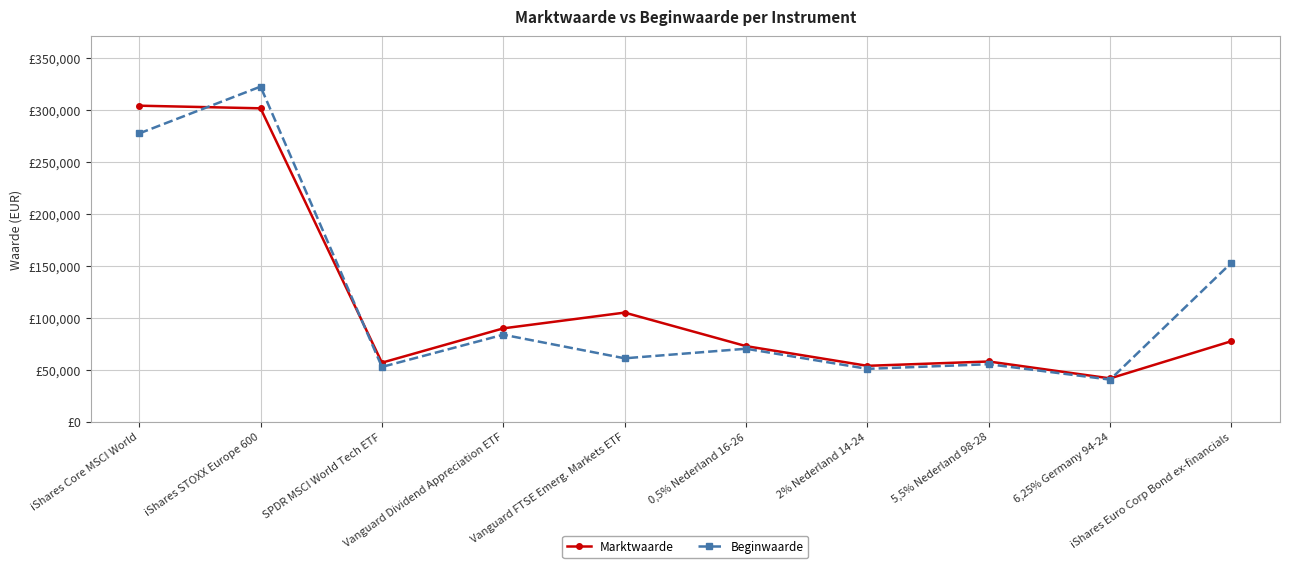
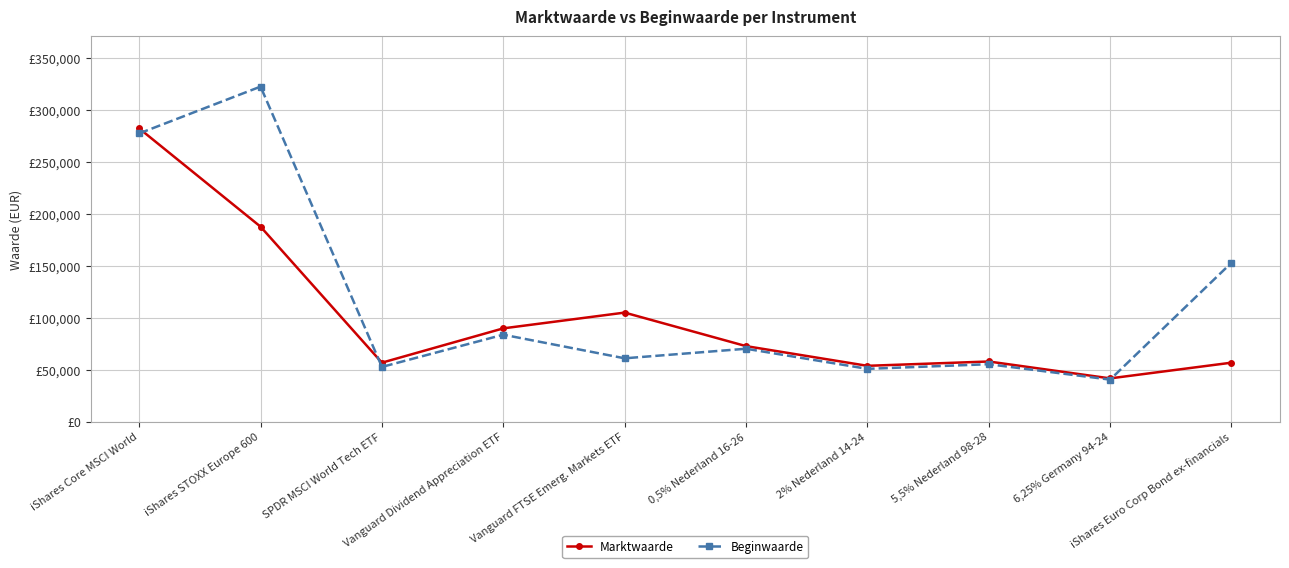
Marktwaarde, iShares Core MSCI World: £304,000 -> £282,000
Marktwaarde, iShares STOXX Europe 600: £302,000 -> £188,000
Marktwaarde, iShares Euro Corp Bond ex-financials: £78,000 -> £57,000
